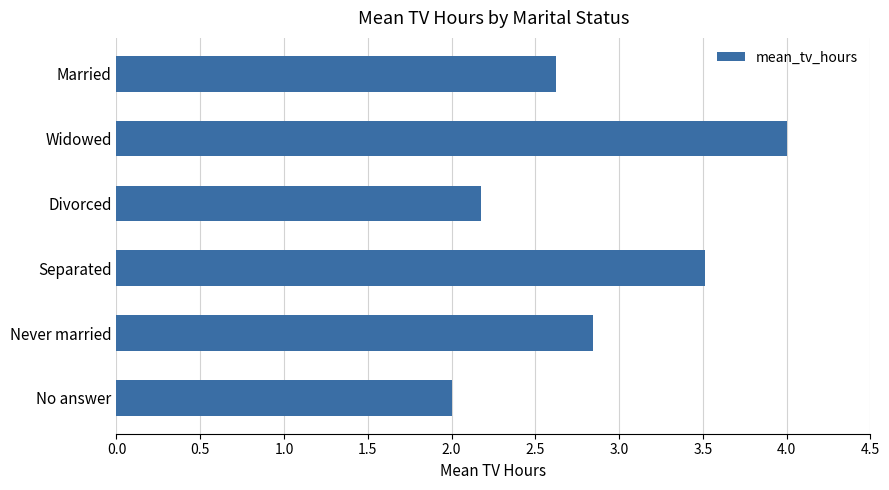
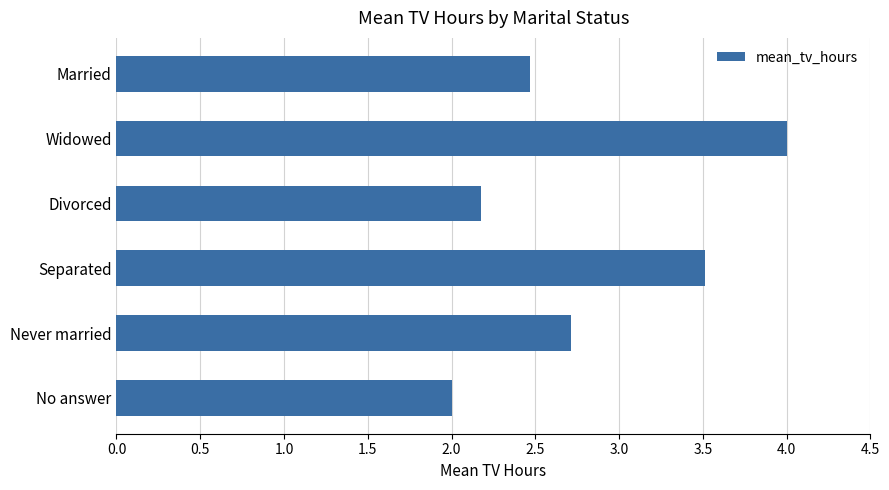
Married: 2.62 -> 2.47
Never married: 2.84 -> 2.71
